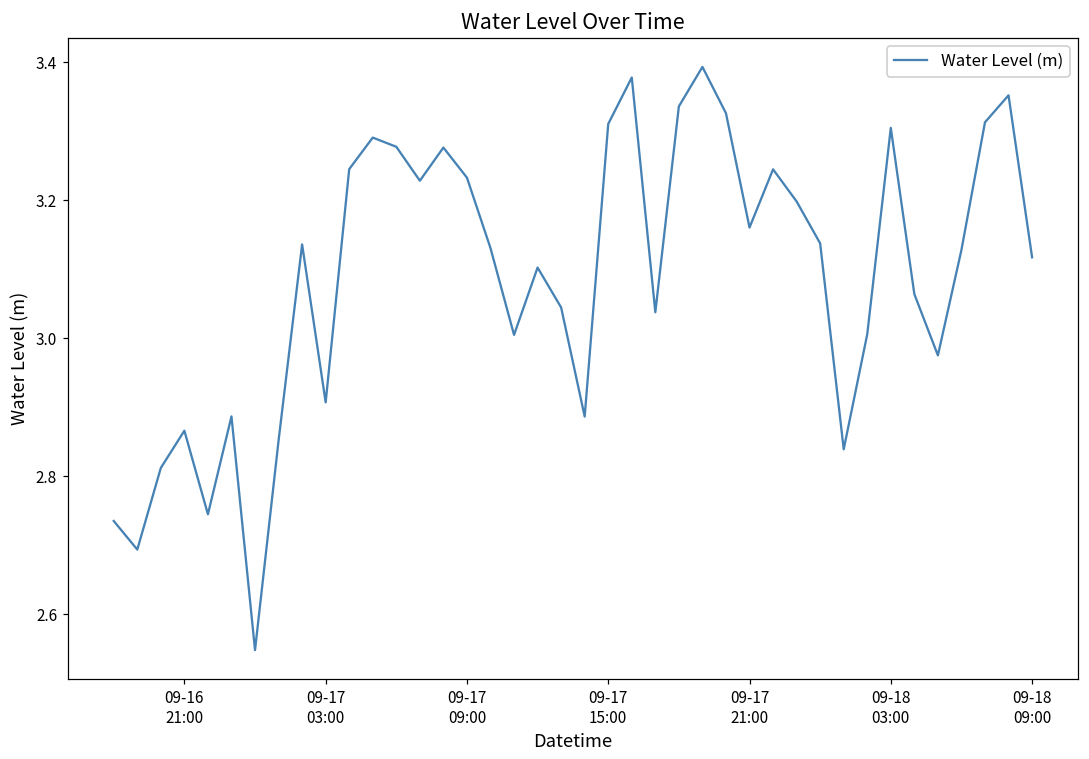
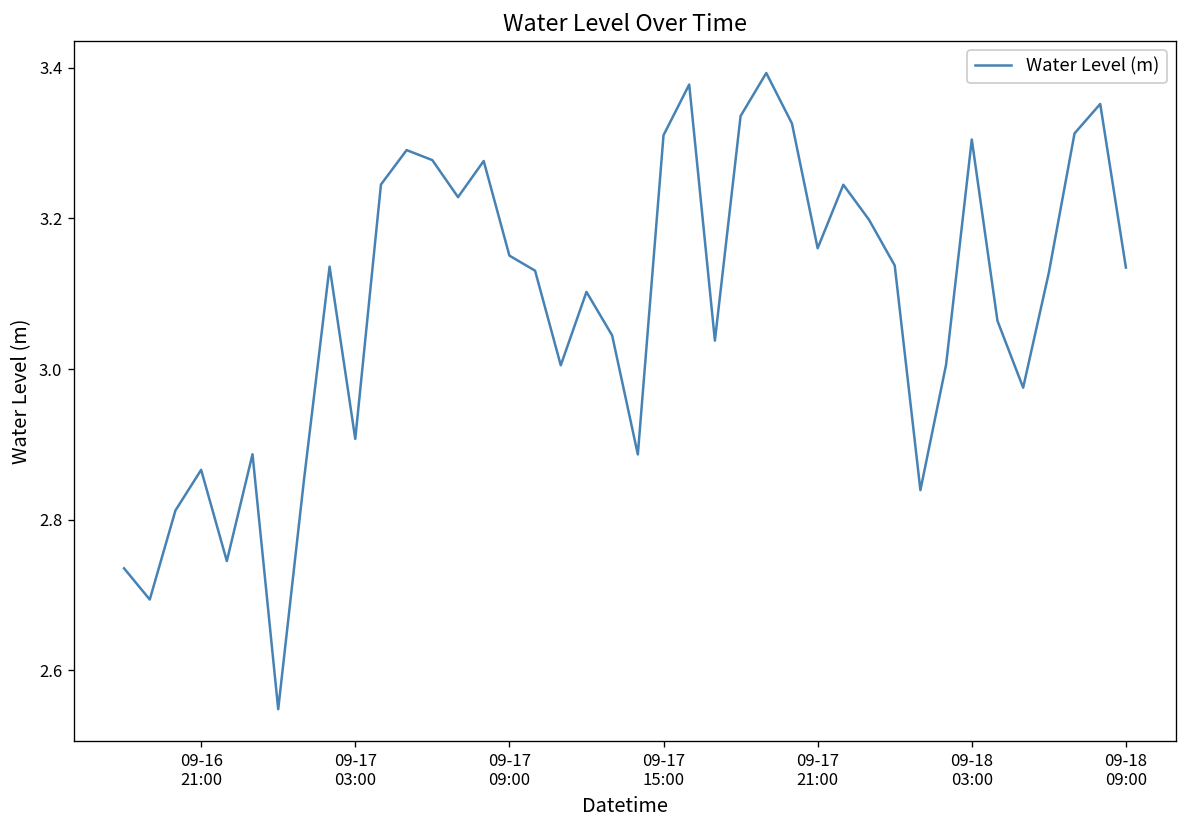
09-17 09:00: 3.23 -> 3.15
09-18 09:00: 3.12 -> 3.13
